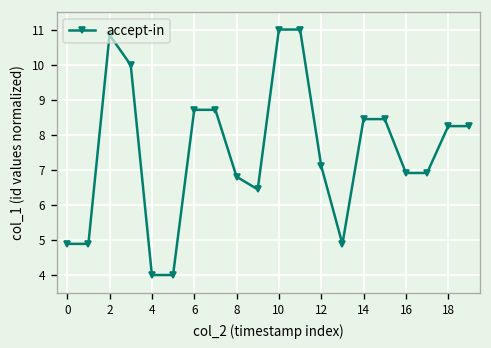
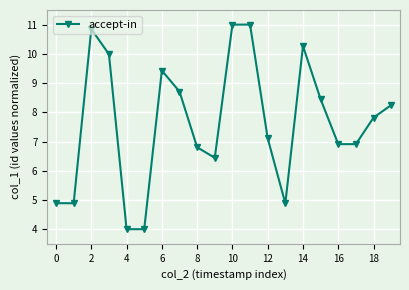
6: 8.7 -> 9.4
14: 8.4 -> 10.3
18: 8.2 -> 7.8
